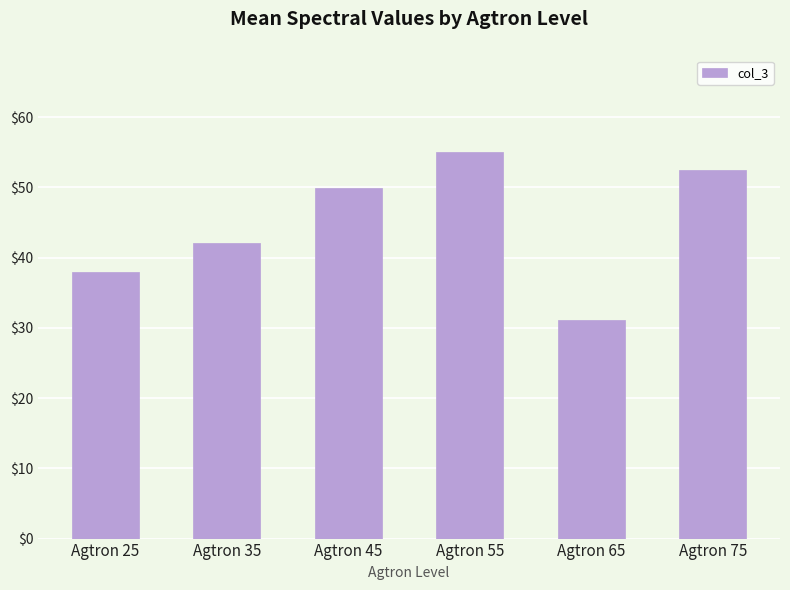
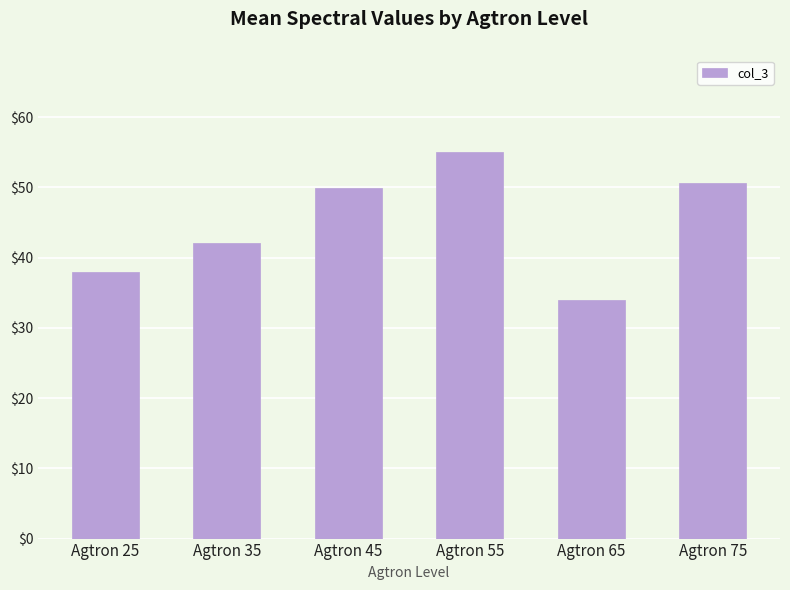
Agtron 65: $31 -> $34
Agtron 75: $53 -> $51
